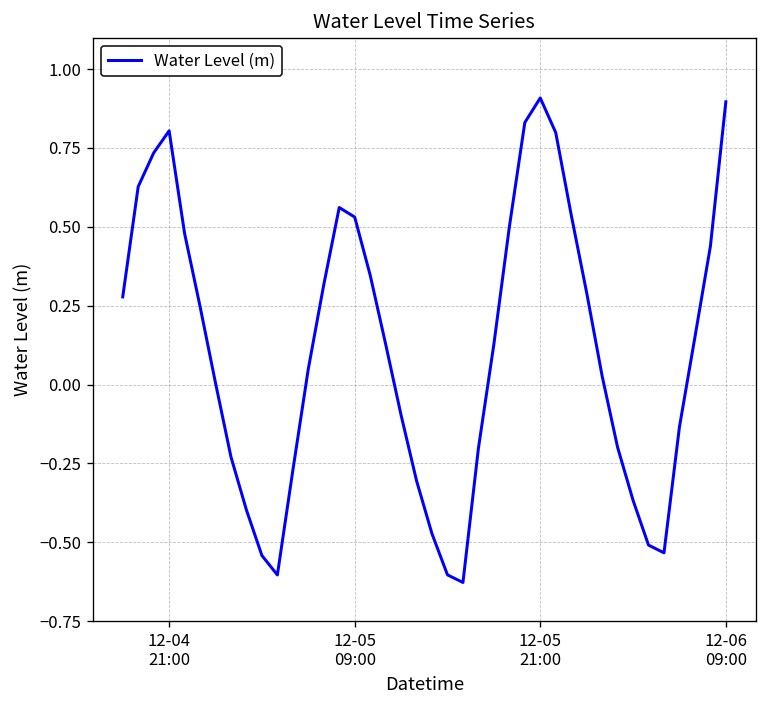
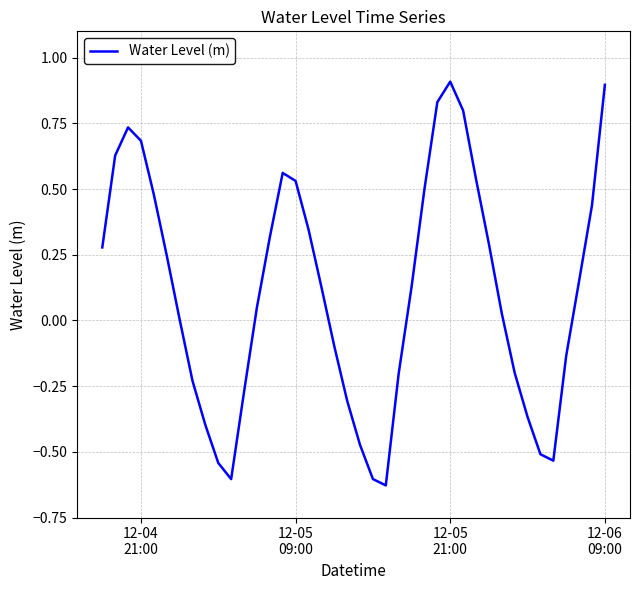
12-04 21:00: 0.80 -> 0.68
